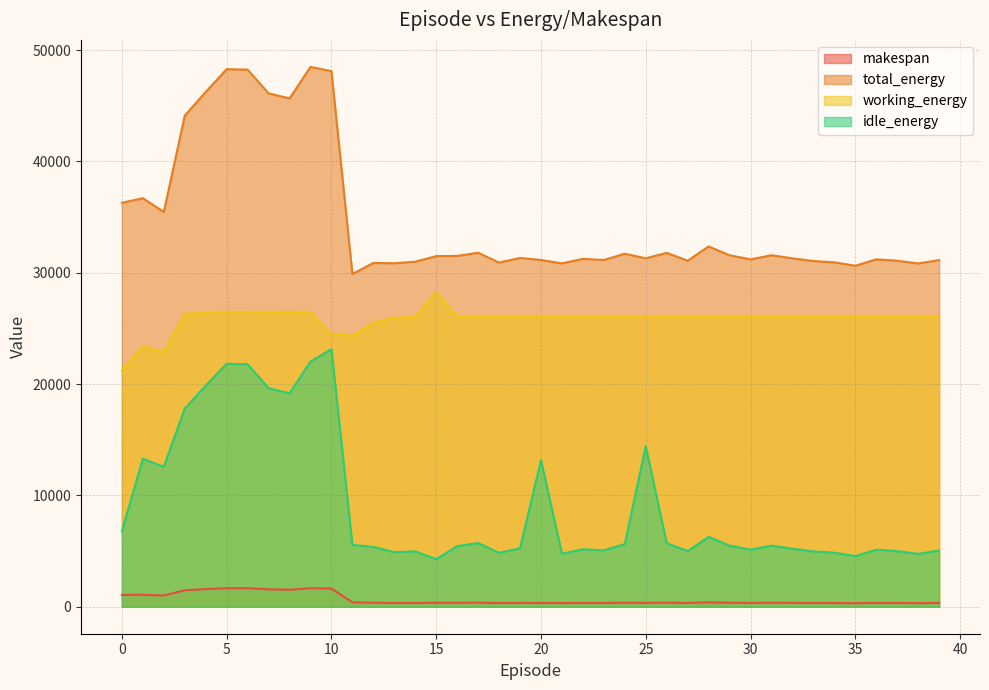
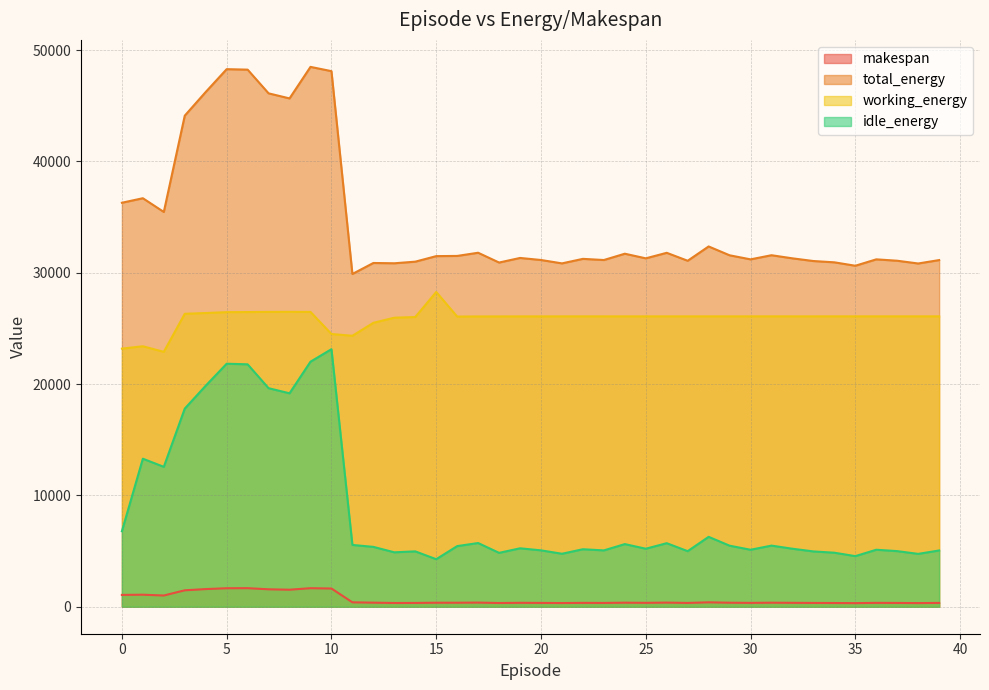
working_energy, 0: 21200 -> 23200
idle_energy, 20: 13200 -> 5100
idle_energy, 25: 14400 -> 5200
